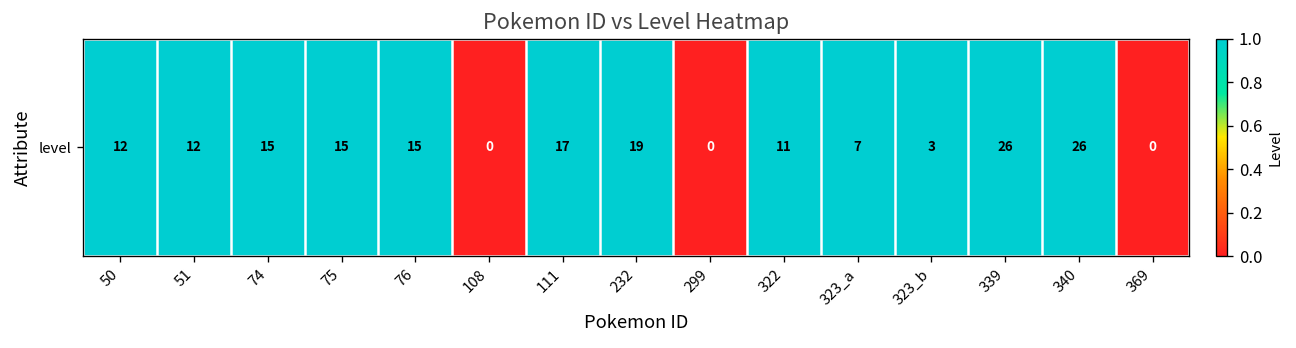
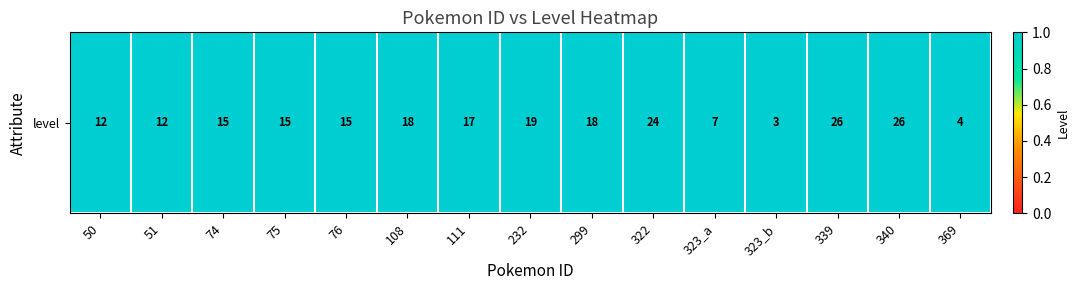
level, 108: 0 -> 18
level, 299: 0 -> 18
level, 322: 11 -> 24
level, 369: 0 -> 4
